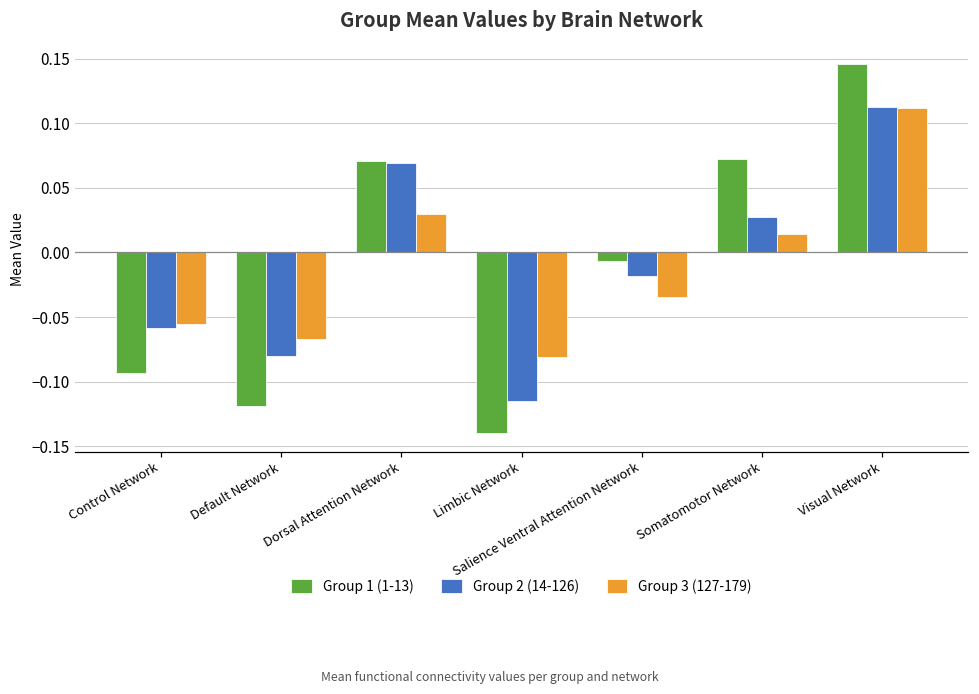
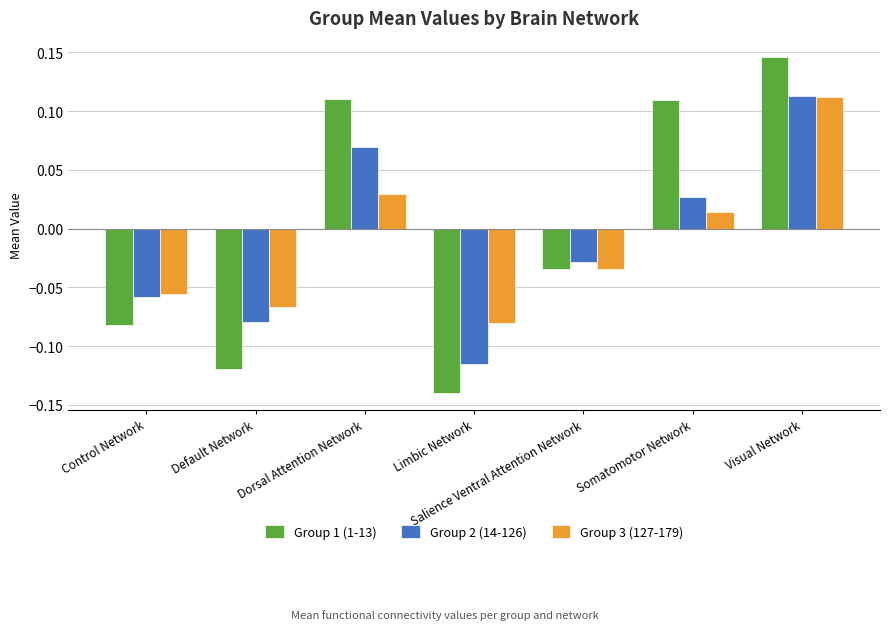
Group 1 (1-13), Control Network: -0.093 -> -0.082
Group 1 (1-13), Dorsal Attention Network: 0.071 -> 0.111
Group 1 (1-13), Salience Ventral Attention Network: -0.006 -> -0.035
Group 2 (14-126), Salience Ventral Attention Network: -0.018 -> -0.028
Group 1 (1-13), Somatomotor Network: 0.072 -> 0.110
